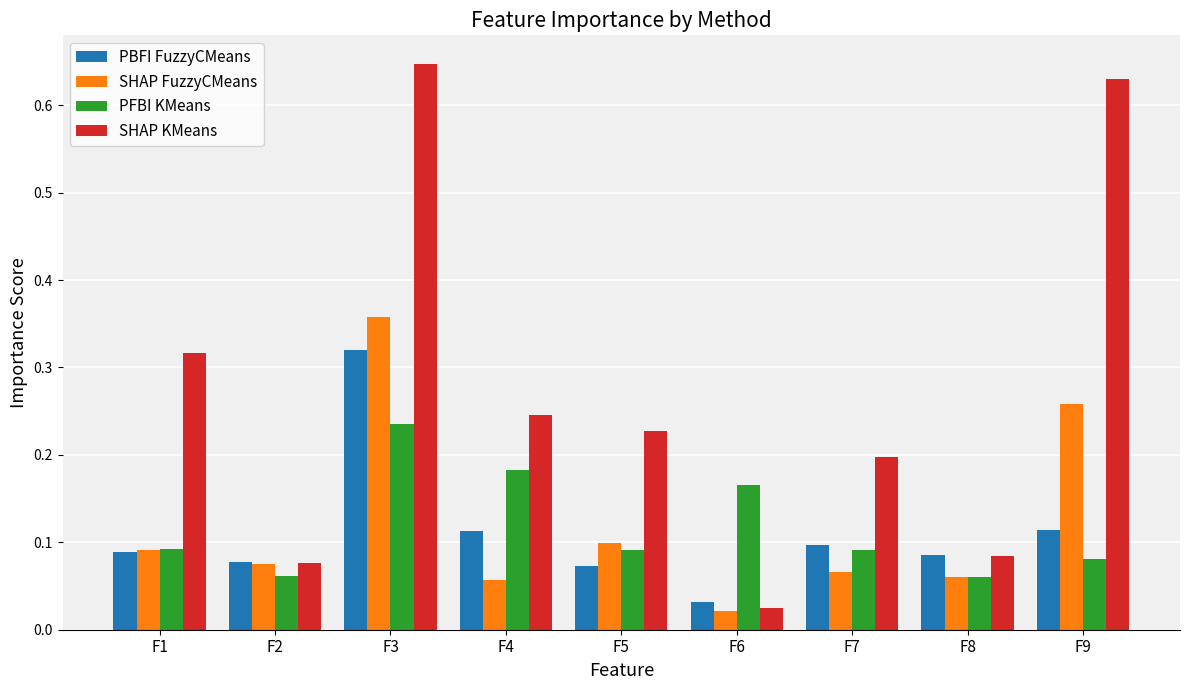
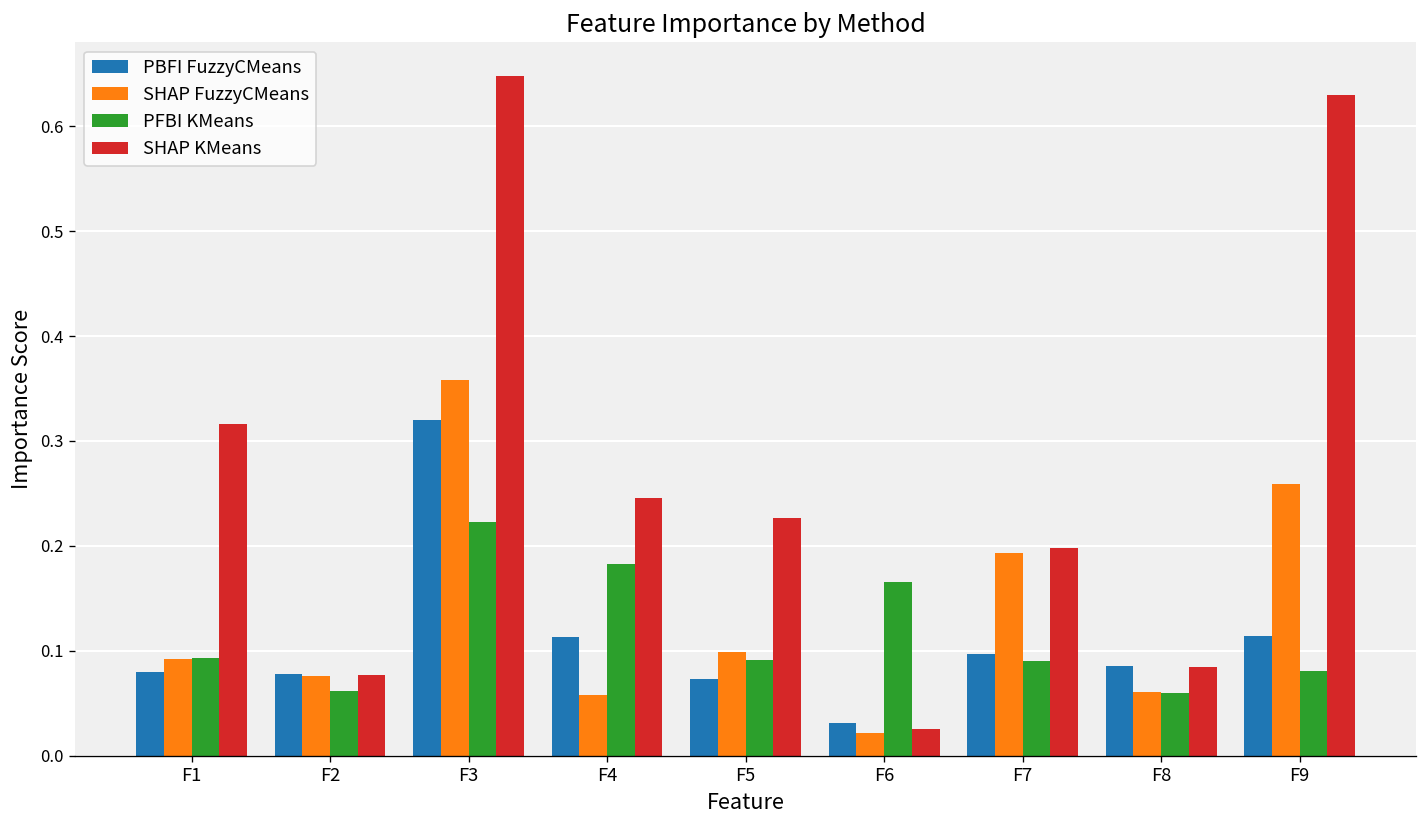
PBFI FuzzyCMeans, F1: 0.09 -> 0.08
PFBI KMeans, F3: 0.24 -> 0.22
SHAP FuzzyCMeans, F7: 0.07 -> 0.19
